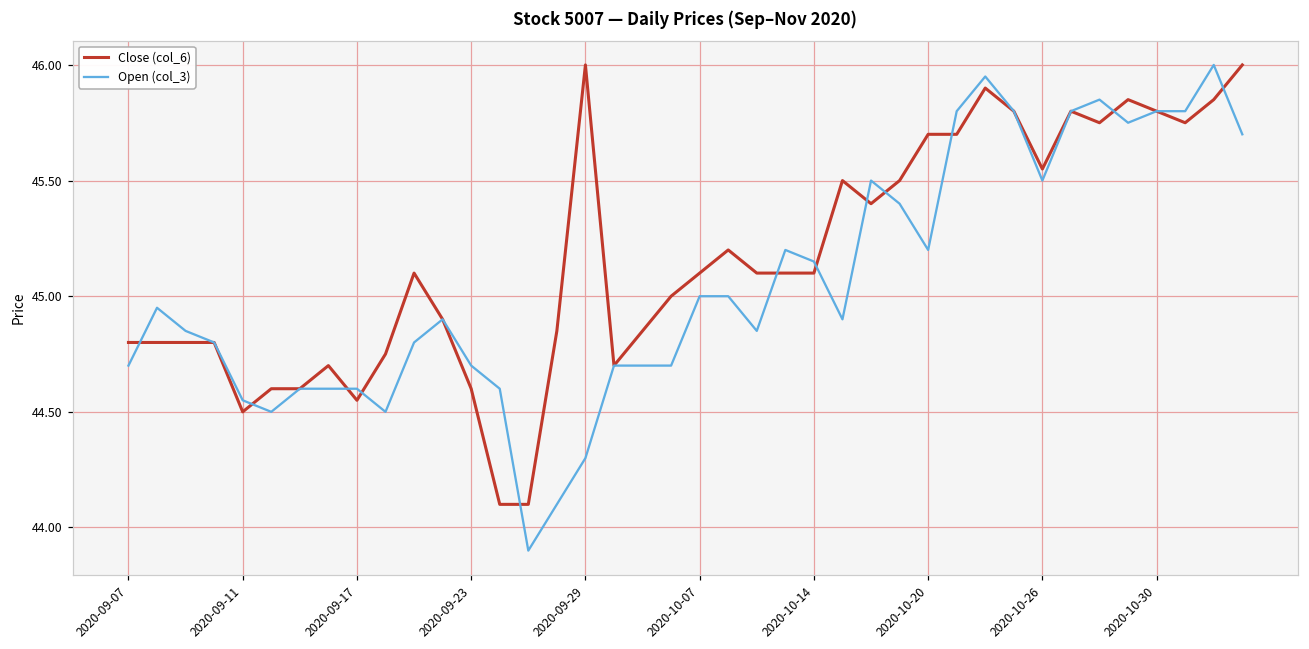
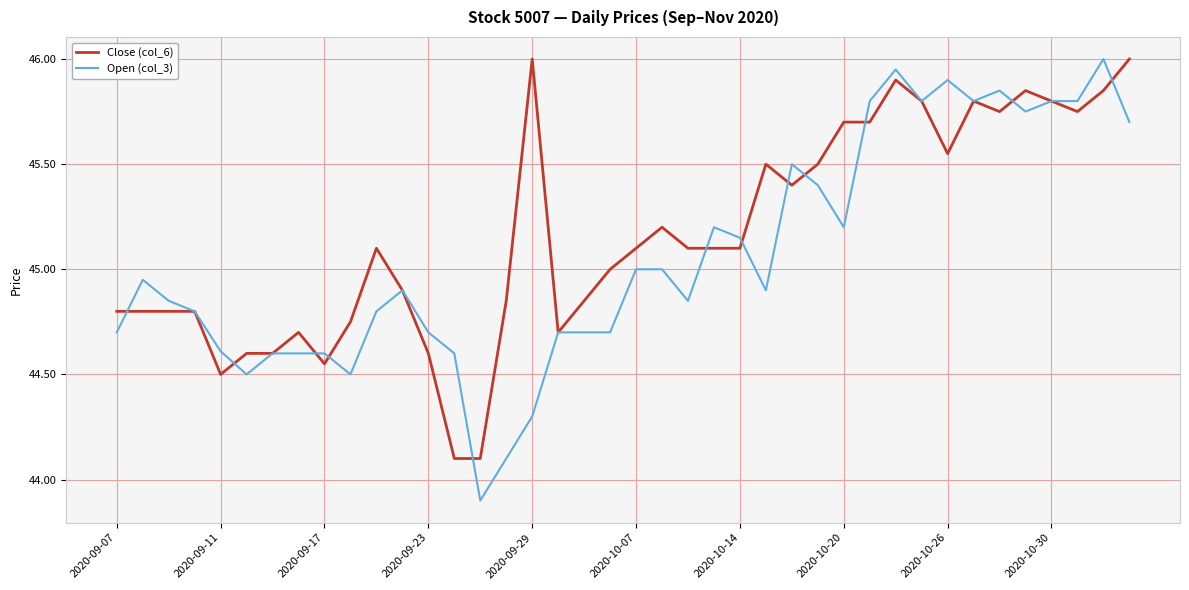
Open (col_3), 2020-09-11: 44.55 -> 44.61
Open (col_3), 2020-10-26: 45.5 -> 45.9
